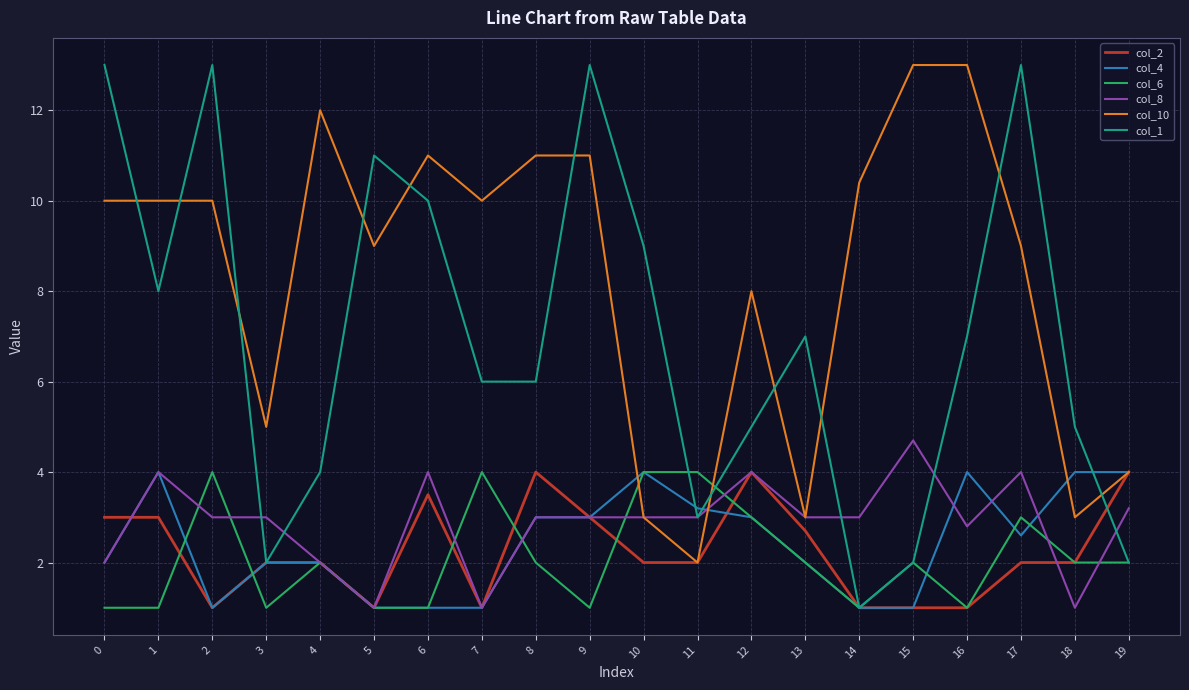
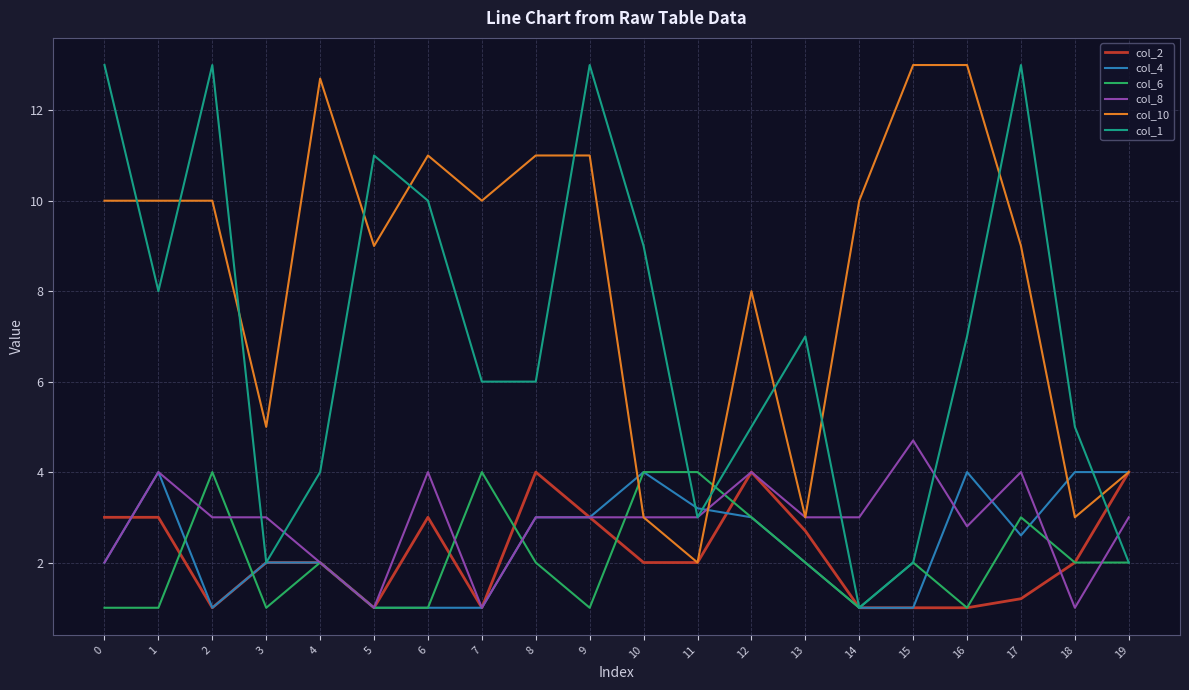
col_10, 4: 12.0 -> 12.7
col_2, 6: 3.5 -> 3.0
col_10, 14: 10.4 -> 10.0
col_2, 17: 2.0 -> 1.2
col_8, 19: 3.2 -> 3.0
